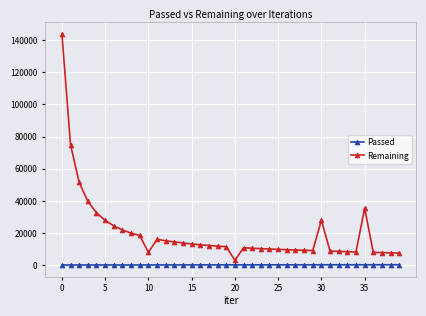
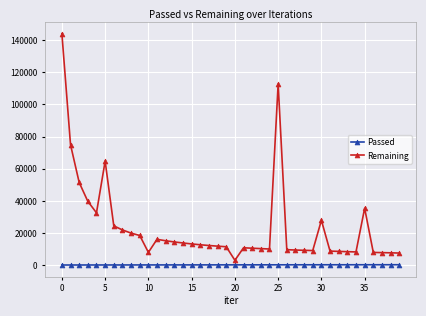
Remaining, 5: 28000 -> 65000
Remaining, 25: 10000 -> 113000
